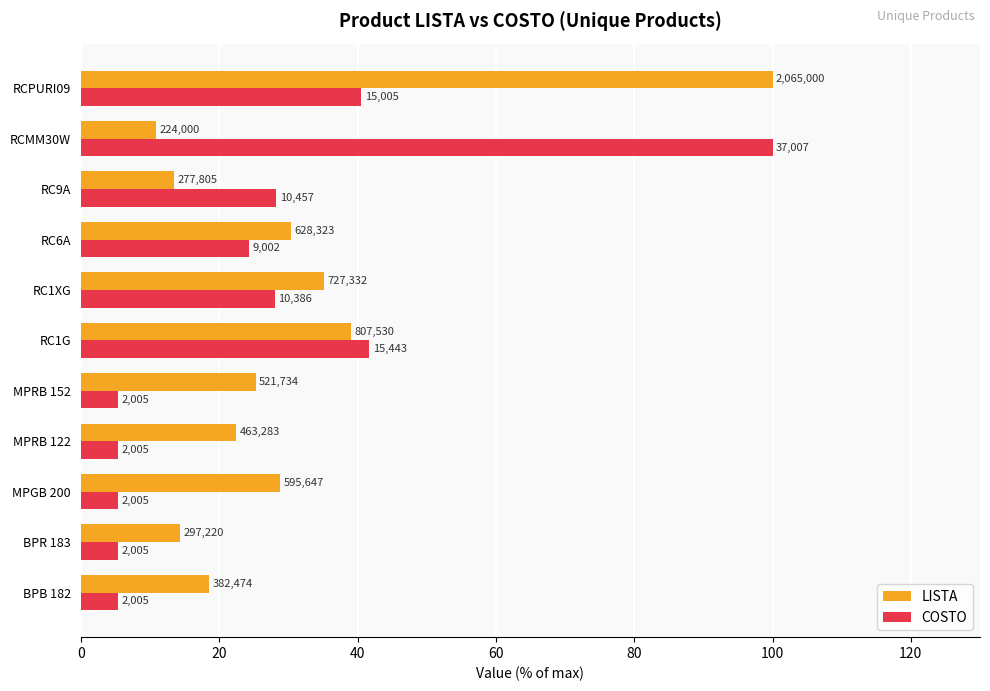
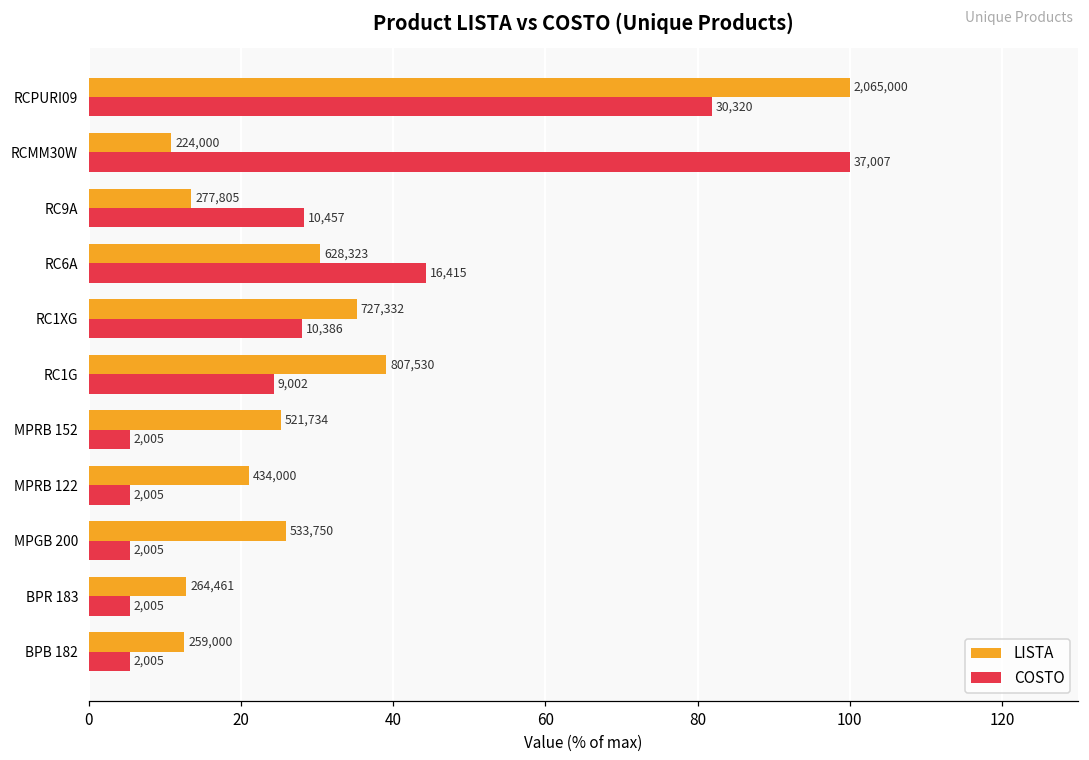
COSTO, RCPURI09: 15,005 -> 30,320
COSTO, RC6A: 9,002 -> 16,415
COSTO, RC1G: 15,443 -> 9,002
LISTA, MPRB 122: 463,283 -> 434,000
LISTA, MPGB 200: 595,647 -> 533,750
LISTA, BPR 183: 297,220 -> 264,461
LISTA, BPB 182: 382,474 -> 259,000
